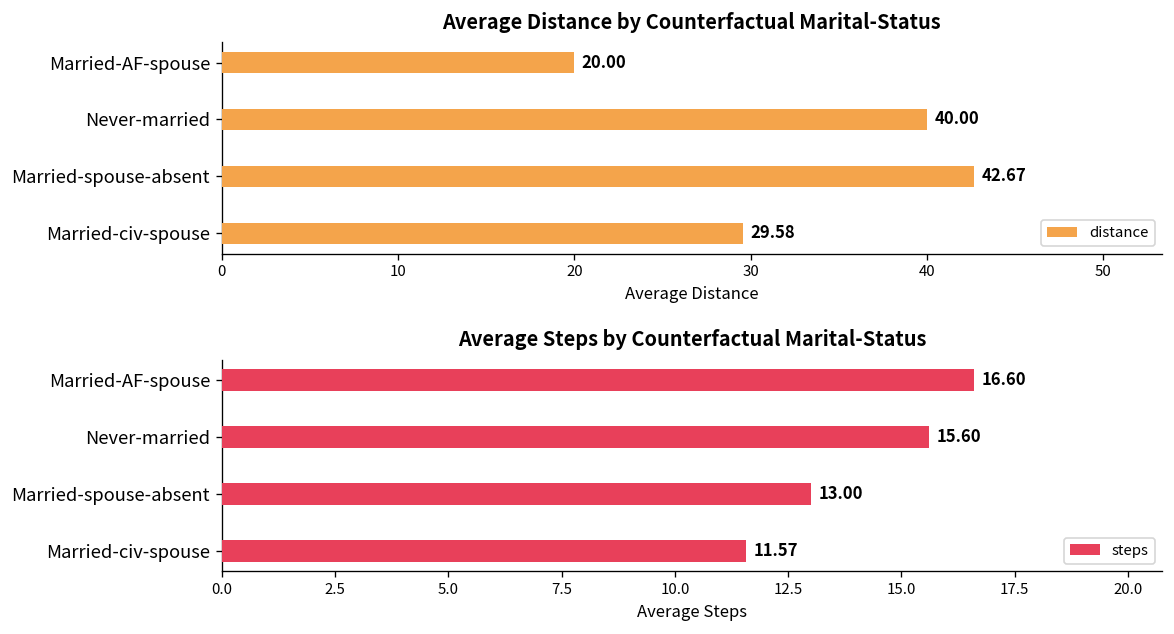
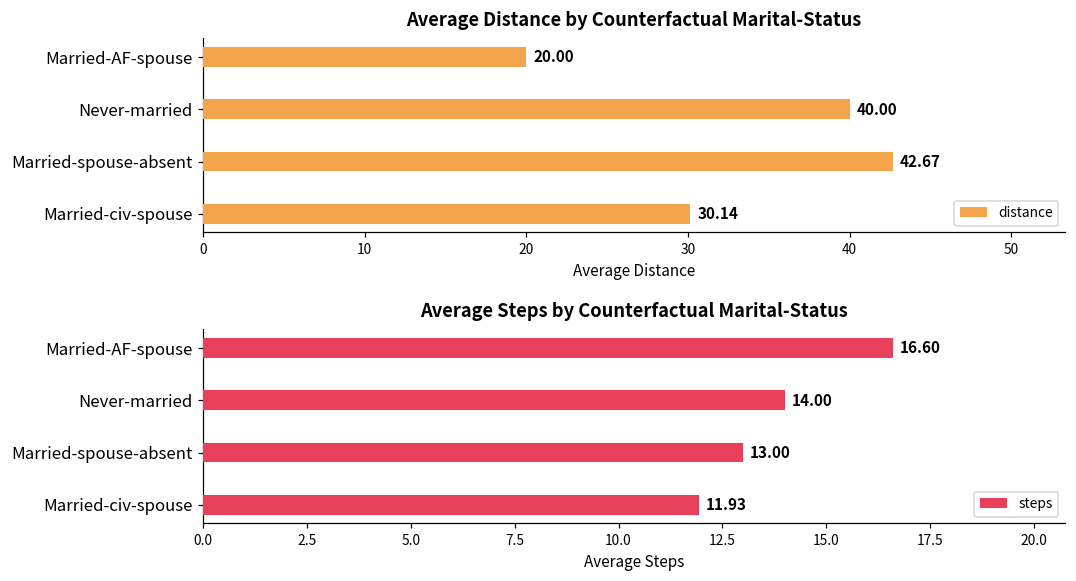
Average Distance by Counterfactual Marital-Status, Married-civ-spouse: 29.58 -> 30.14
Average Steps by Counterfactual Marital-Status, Never-married: 15.60 -> 14.00
Average Steps by Counterfactual Marital-Status, Married-civ-spouse: 11.57 -> 11.93
